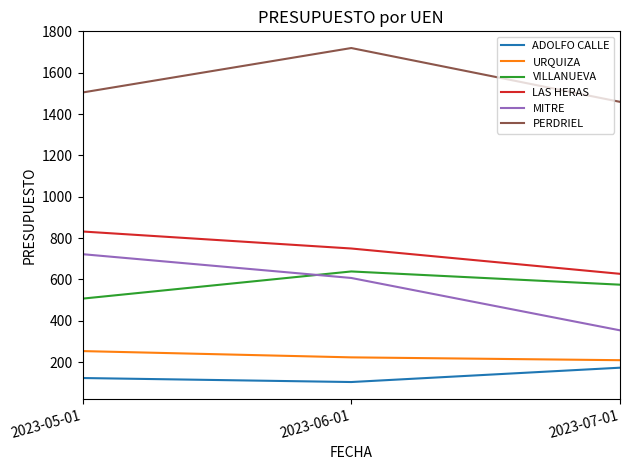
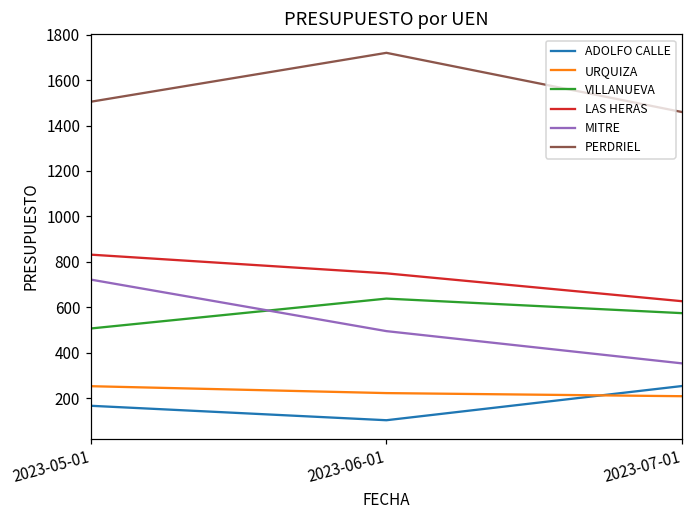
ADOLFO CALLE, 2023-05-01: 120 -> 170
MITRE, 2023-06-01: 610 -> 500
ADOLFO CALLE, 2023-07-01: 170 -> 250
